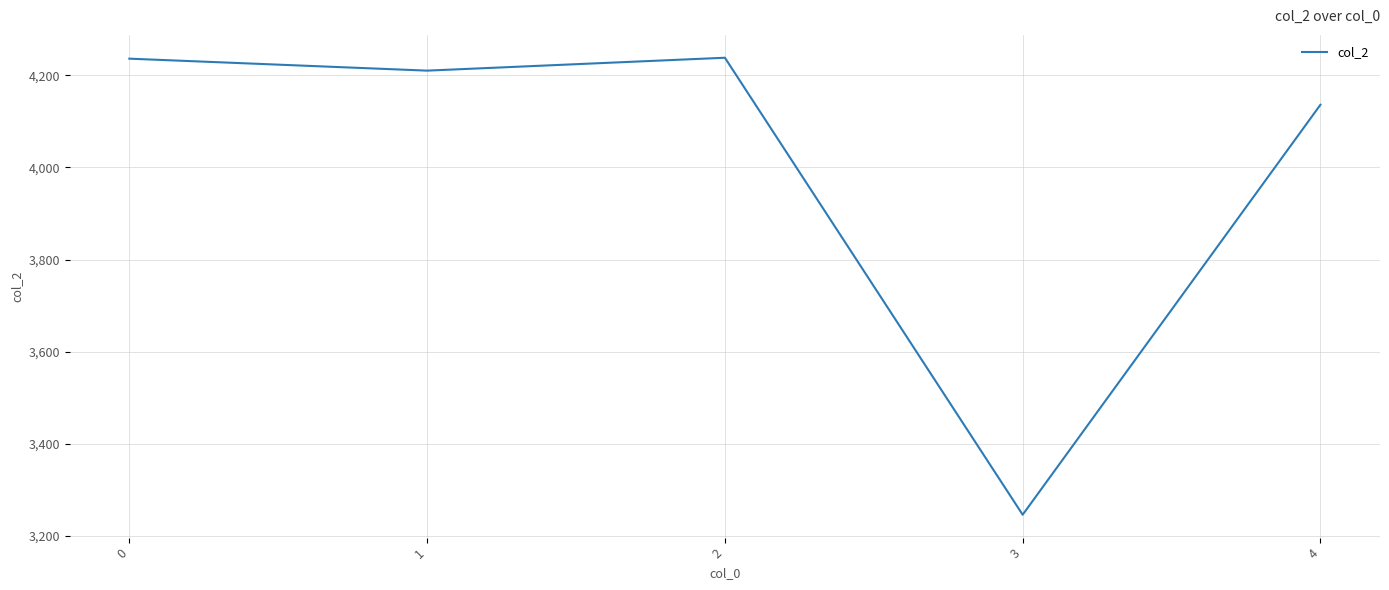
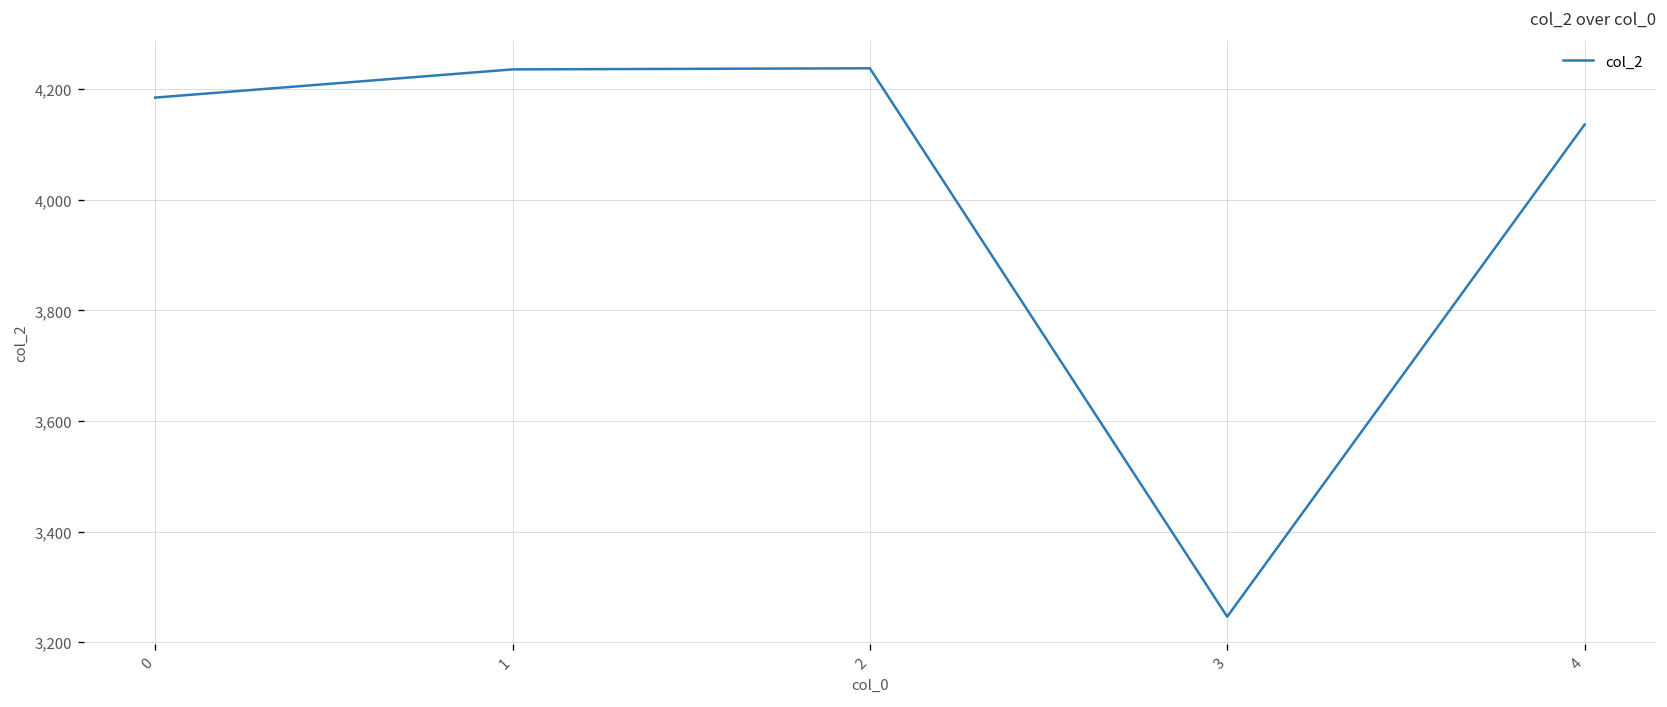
0: 4,240 -> 4,190
1: 4,210 -> 4,240
